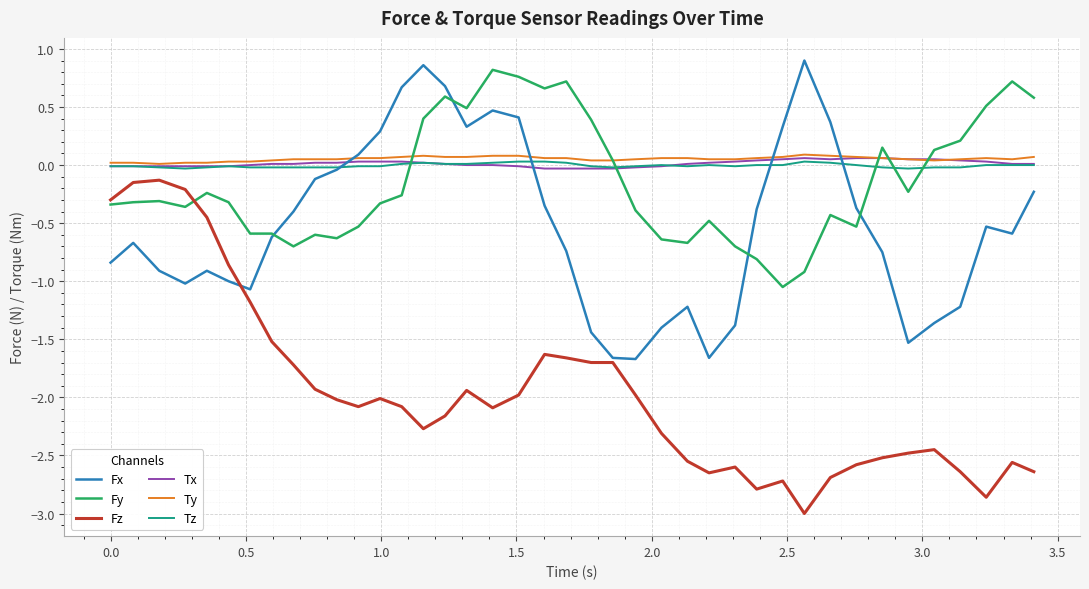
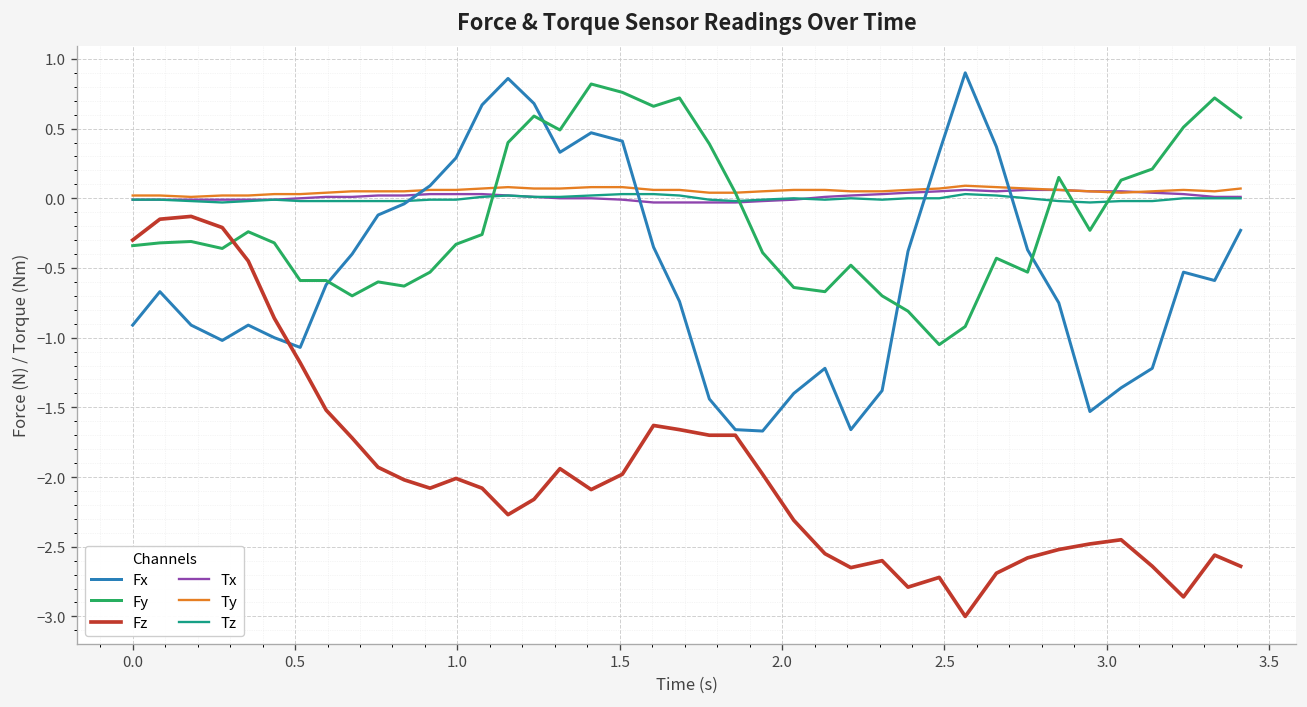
Fx, 0.0: -0.84 -> -0.91
